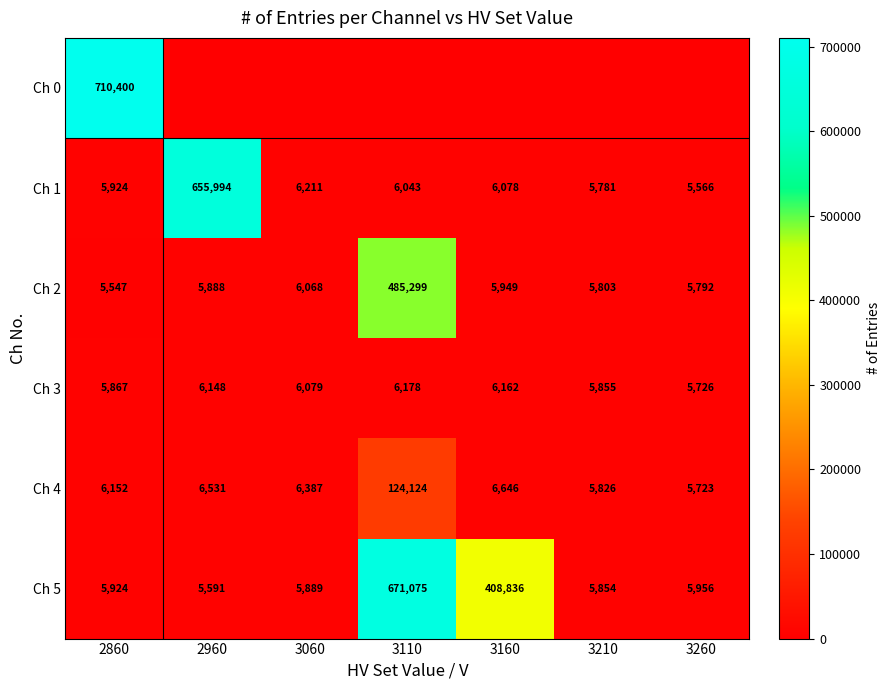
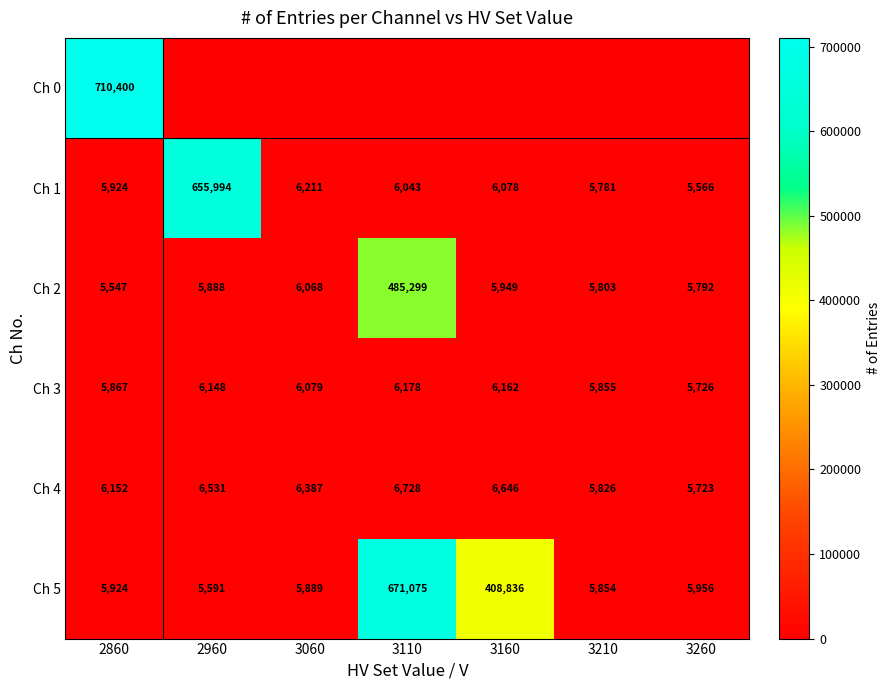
Ch 4, 3110: 124,124 -> 6,728
